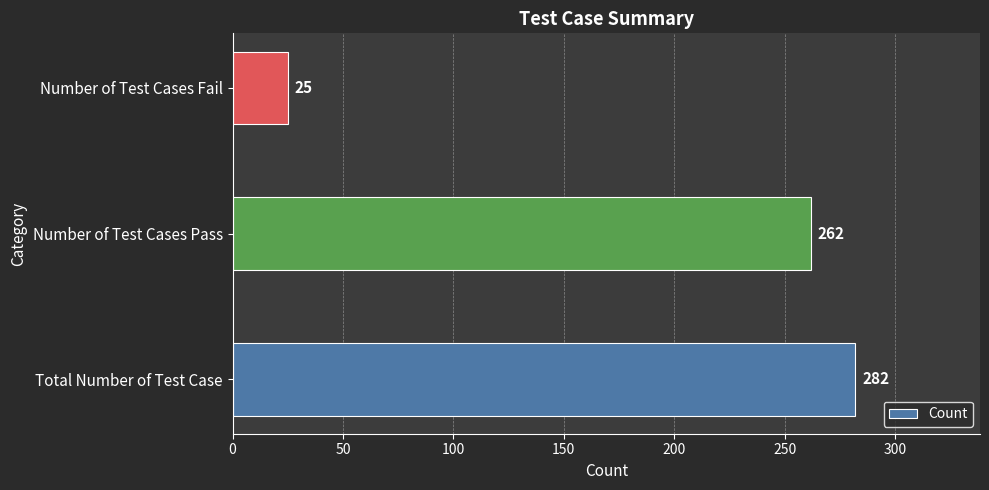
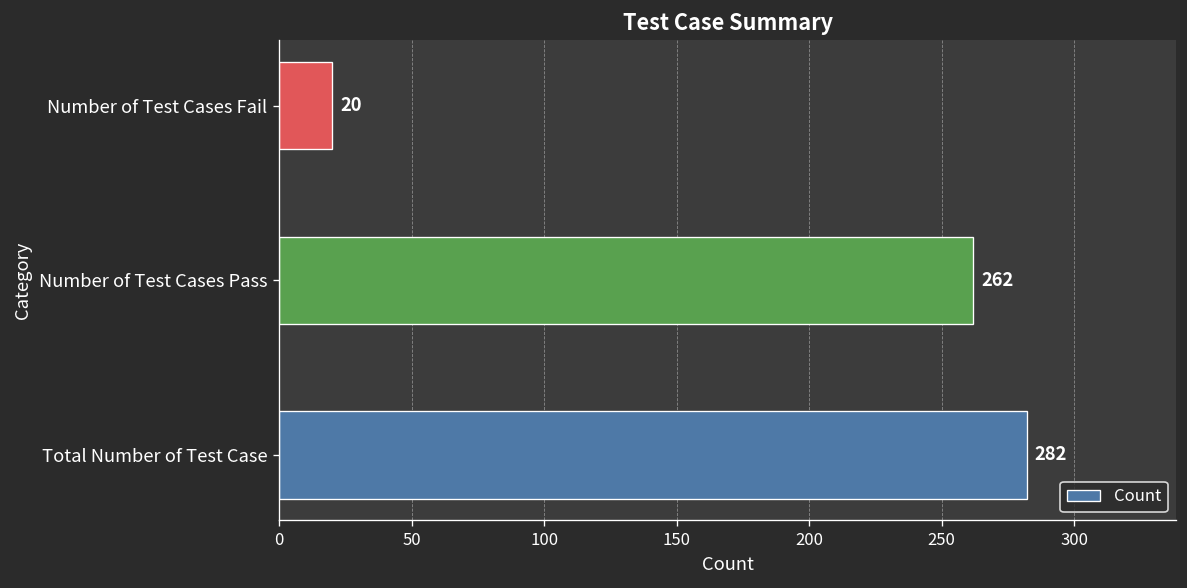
Number of Test Cases Fail: 25 -> 20
